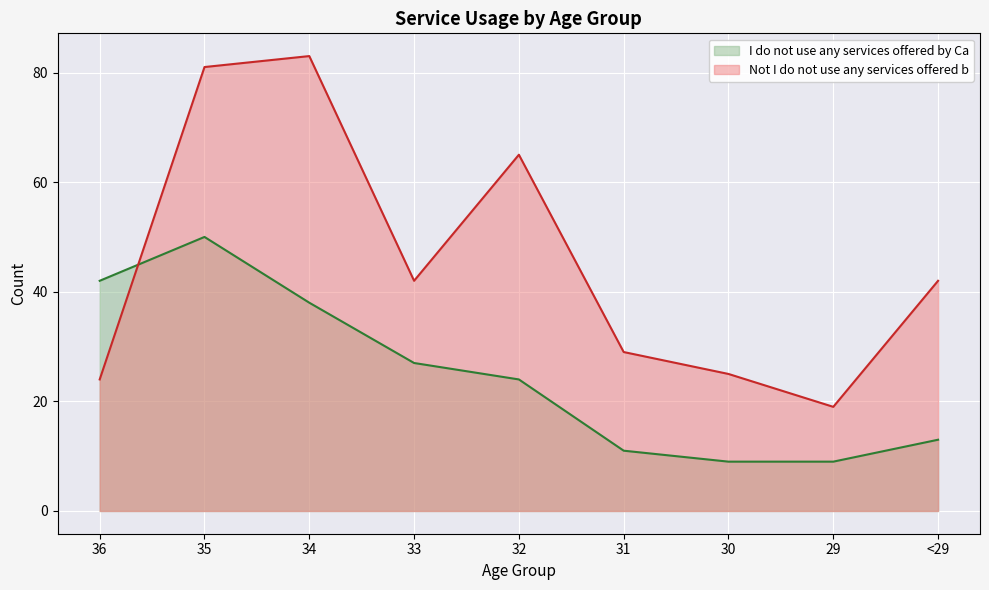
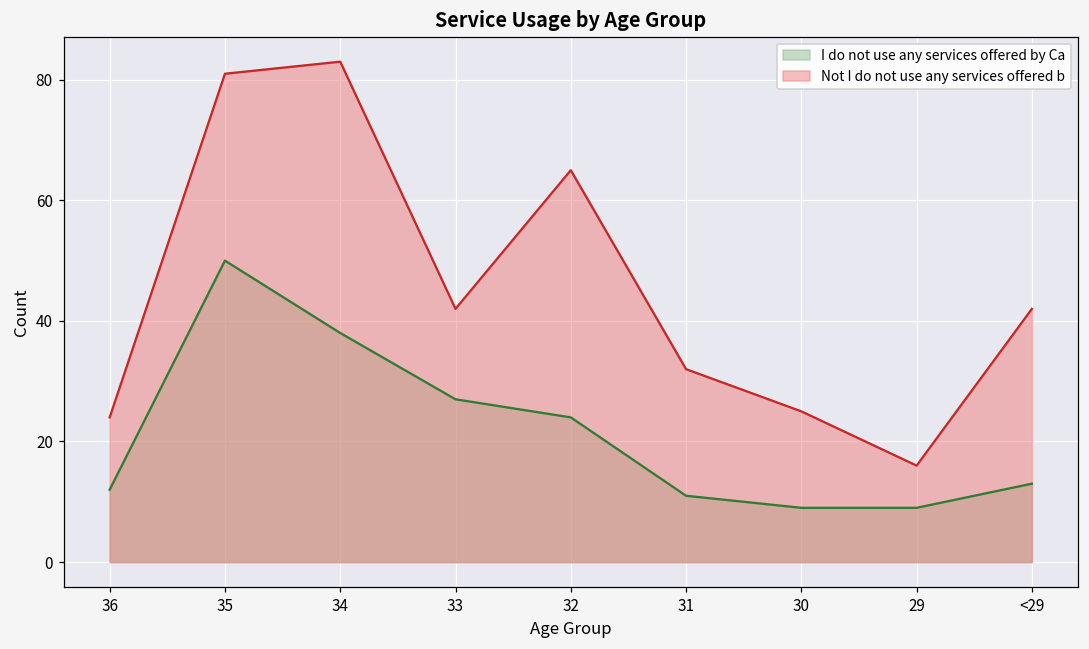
I do not use any services offered by Ca, 36: 42 -> 12
Not I do not use any services offered b, 31: 29 -> 32
Not I do not use any services offered b, 29: 19 -> 16
